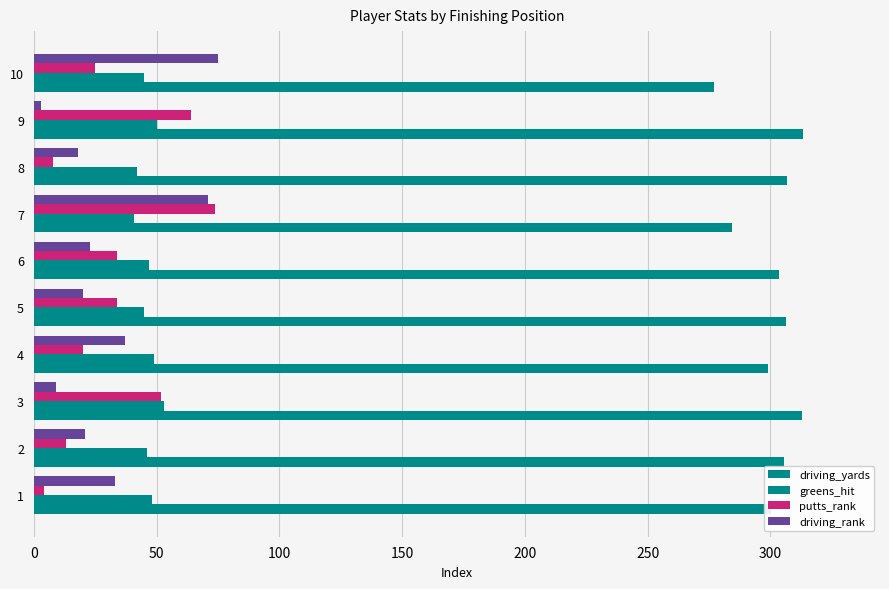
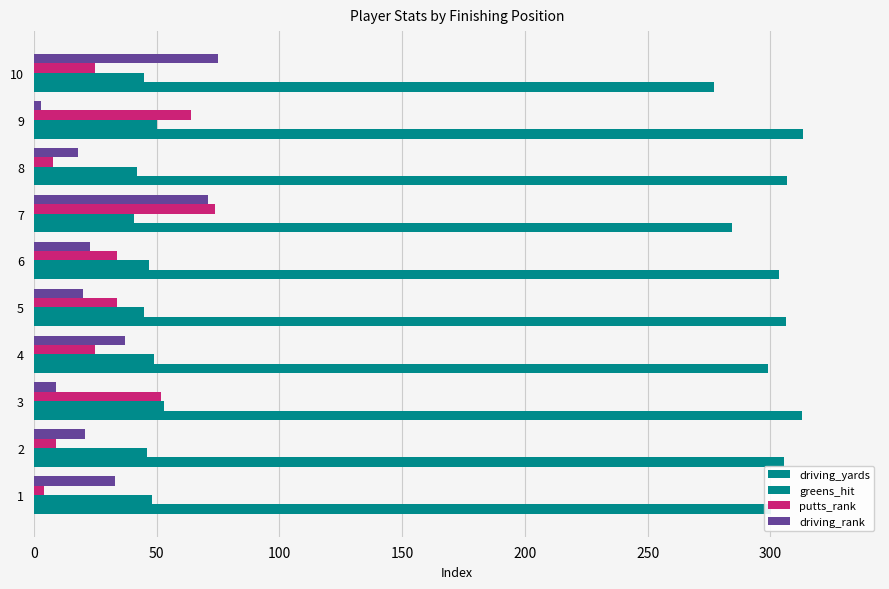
putts_rank, 4: 20 -> 25
putts_rank, 2: 13 -> 9
